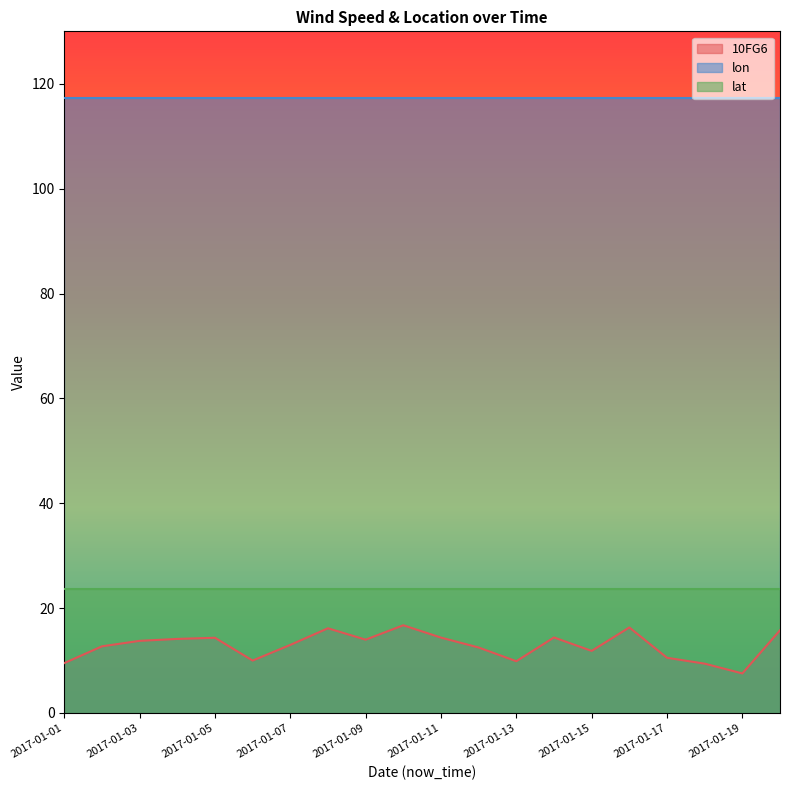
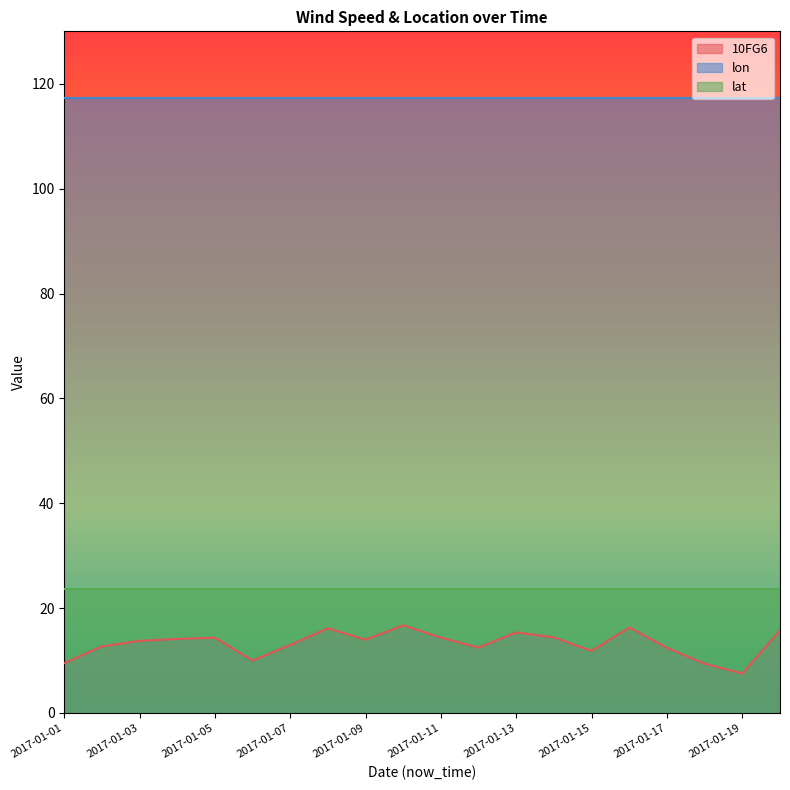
10FG6, 2017-01-13: 10 -> 15
10FG6, 2017-01-17: 11 -> 12
